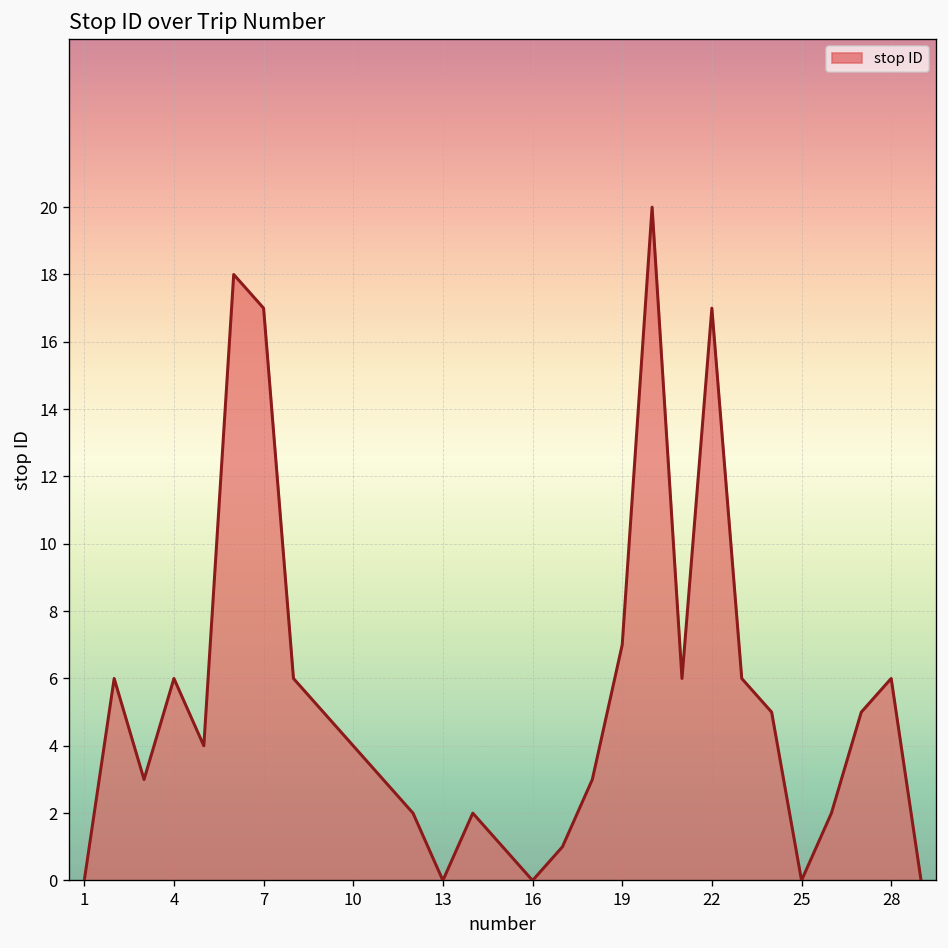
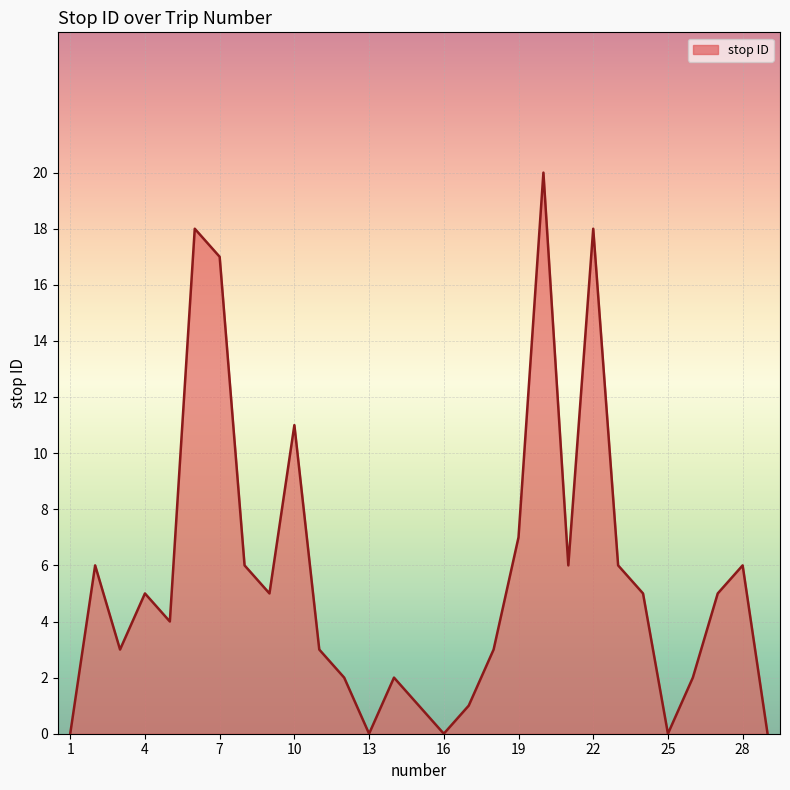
4: 6 -> 5
10: 4 -> 11
22: 17 -> 18
